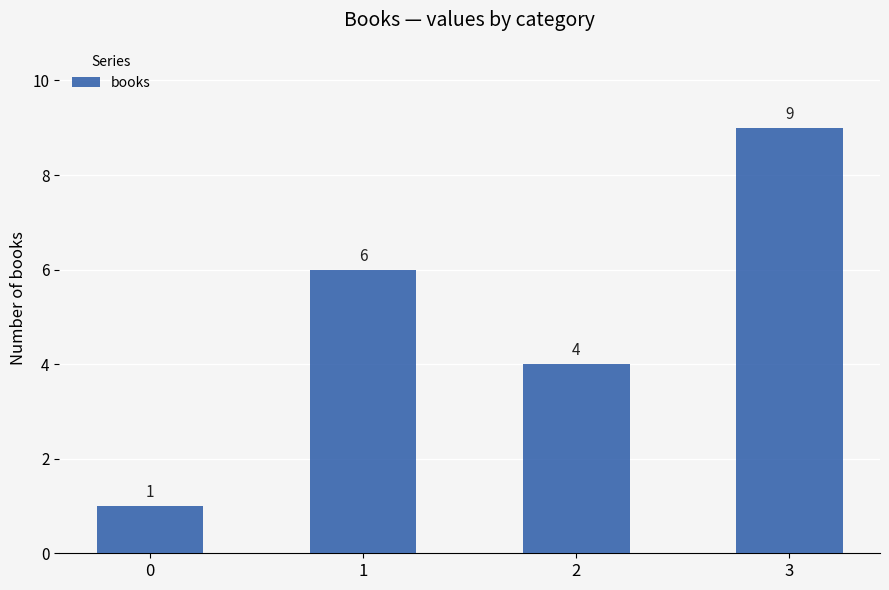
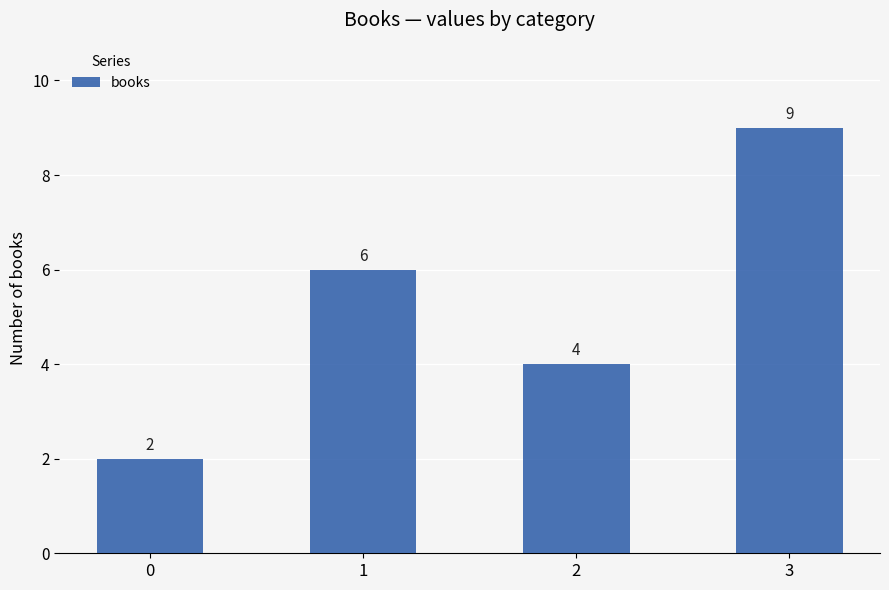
0: 1 -> 2
